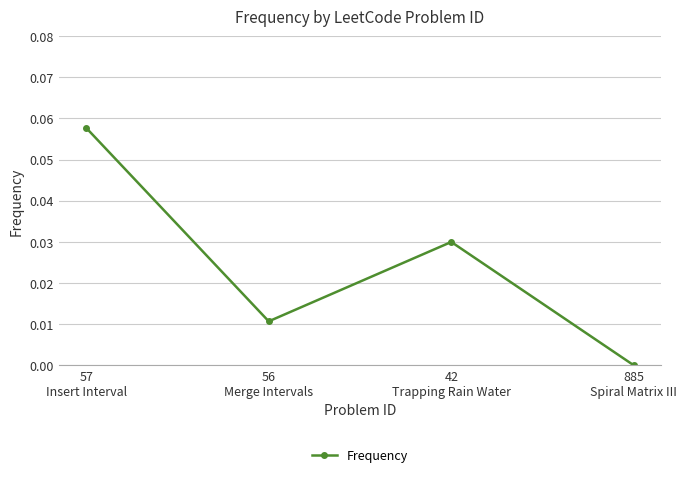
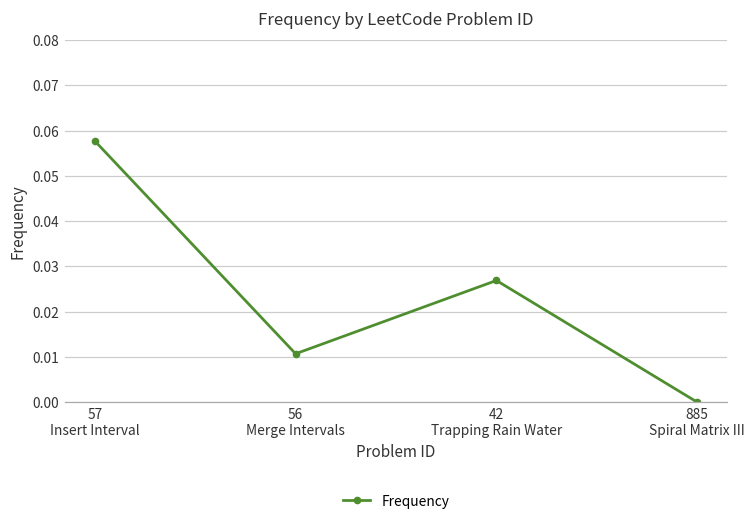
42 Trapping Rain Water: 0.030 -> 0.027
